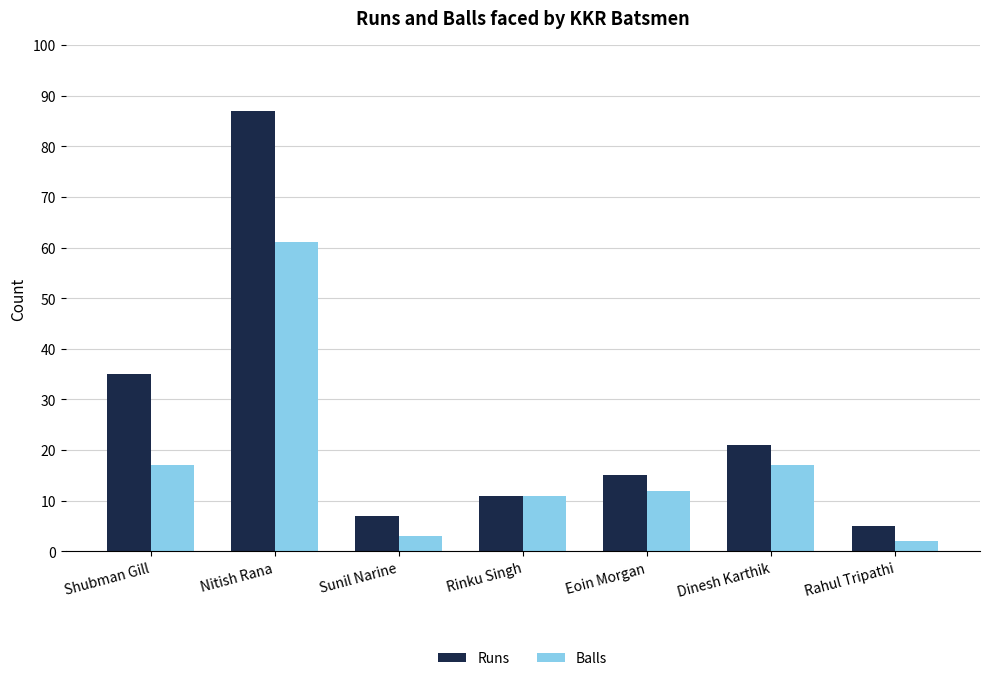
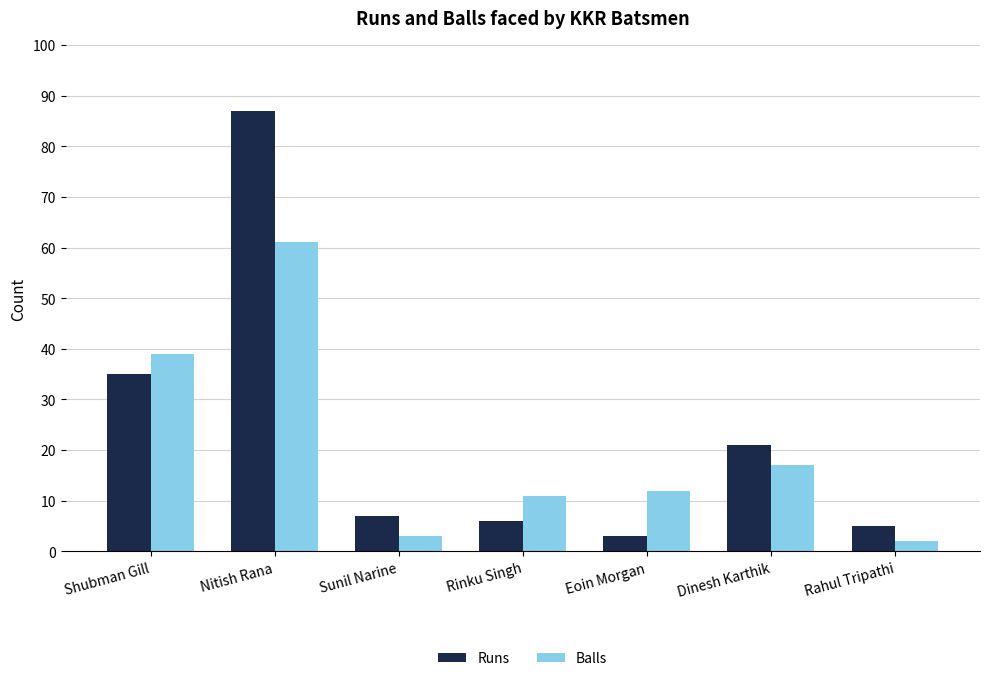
Balls, Shubman Gill: 17 -> 39
Runs, Rinku Singh: 11 -> 6
Runs, Eoin Morgan: 15 -> 3
